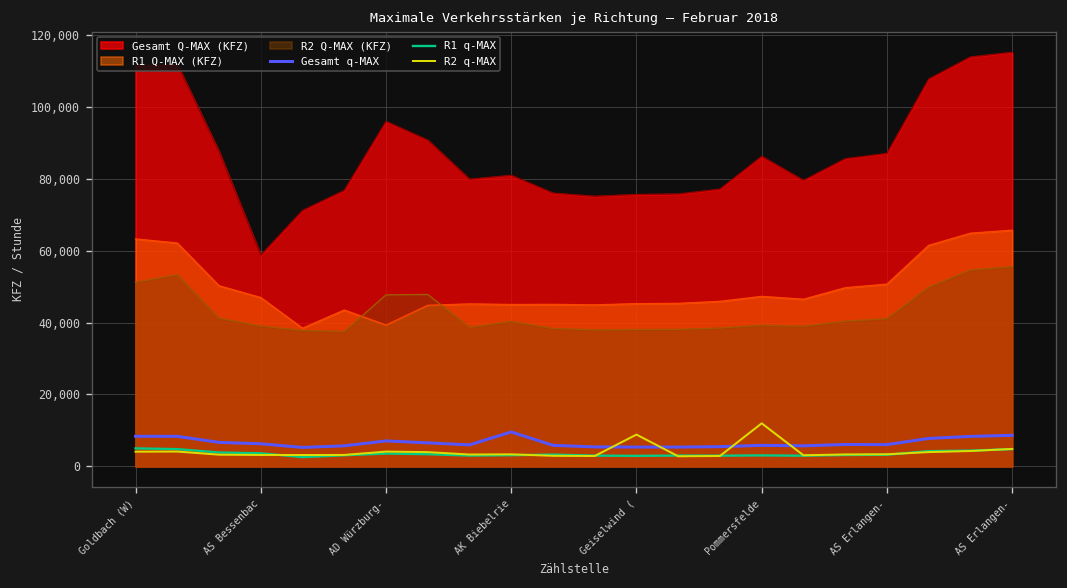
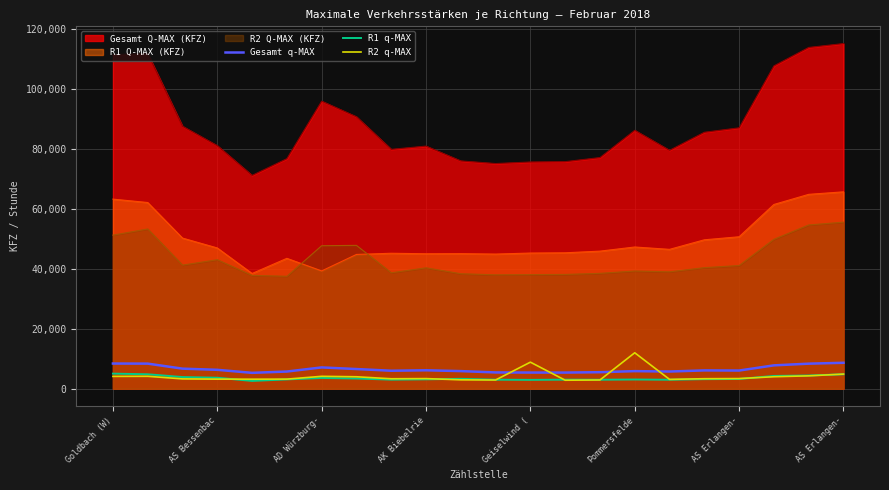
Gesamt Q-MAX (KFZ), AS Bessenbac: 59,000 -> 81,000
R2 Q-MAX (KFZ), AS Bessenbac: 39,000 -> 43,000
Gesamt q-MAX, AK Biebelrie: 10,000 -> 6,000
